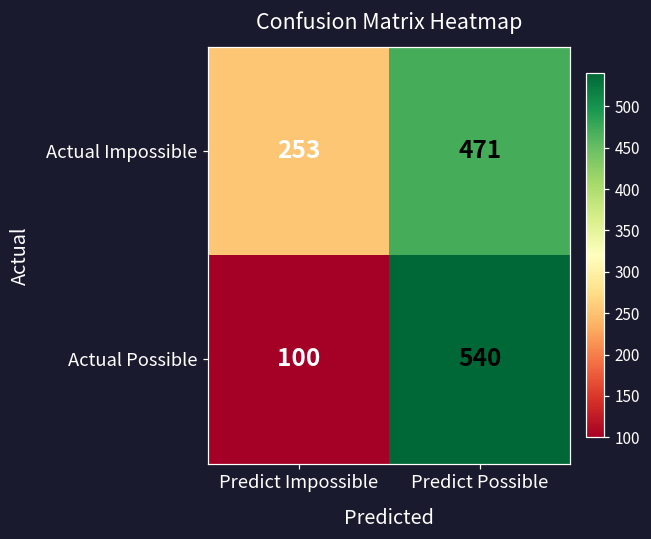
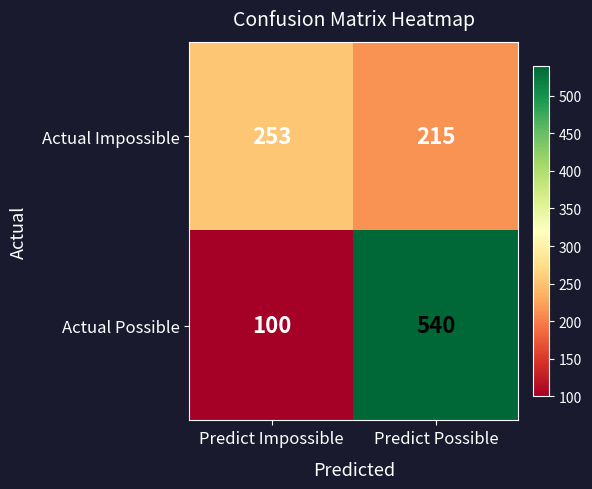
Actual Impossible, Predict Possible: 471 -> 215
